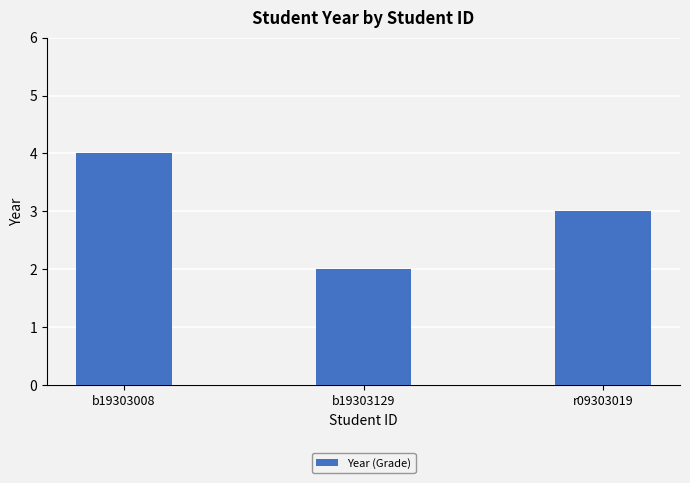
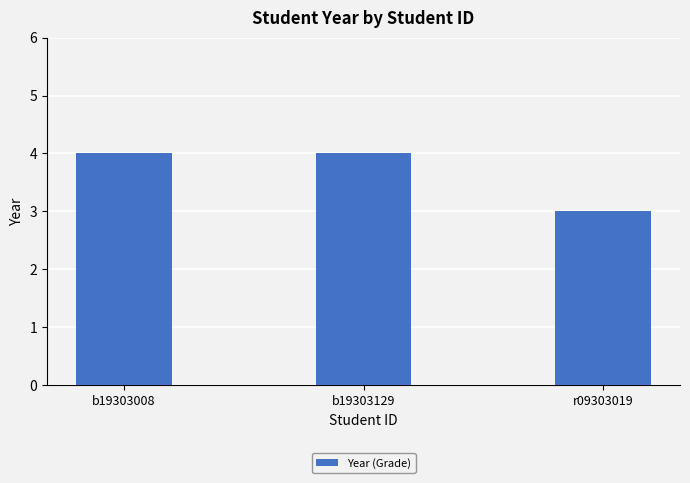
b19303129: 2 -> 4
